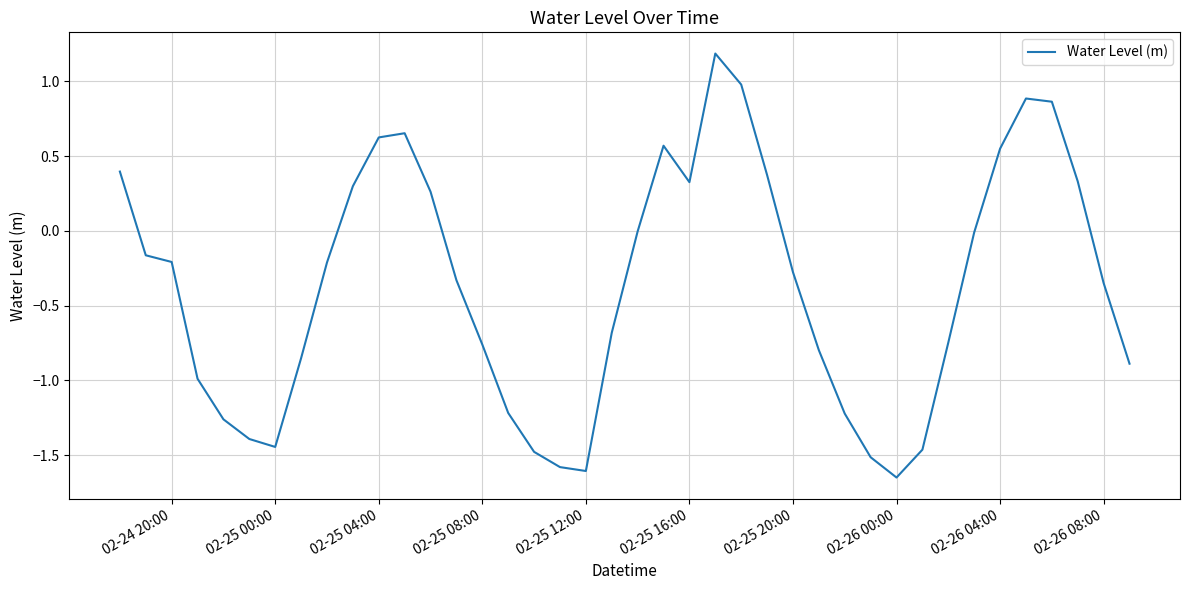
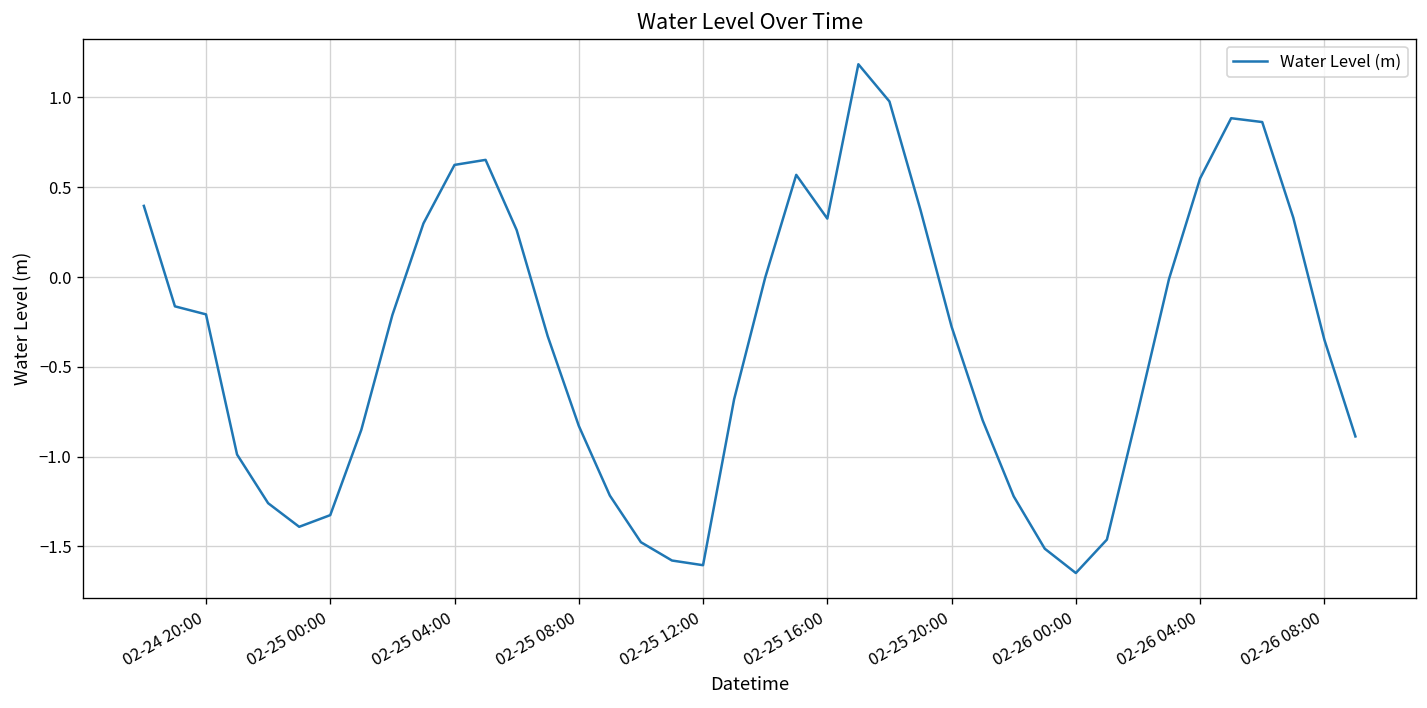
02-25 00:00: -1.44 -> -1.33
02-25 08:00: -0.76 -> -0.83
